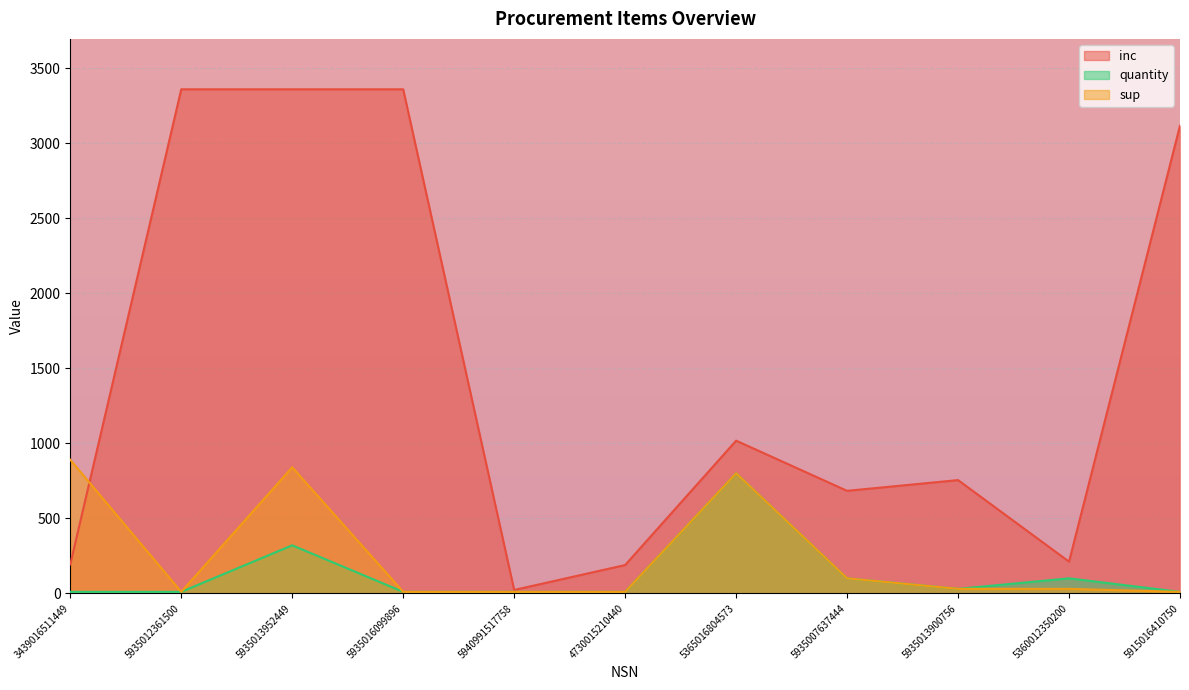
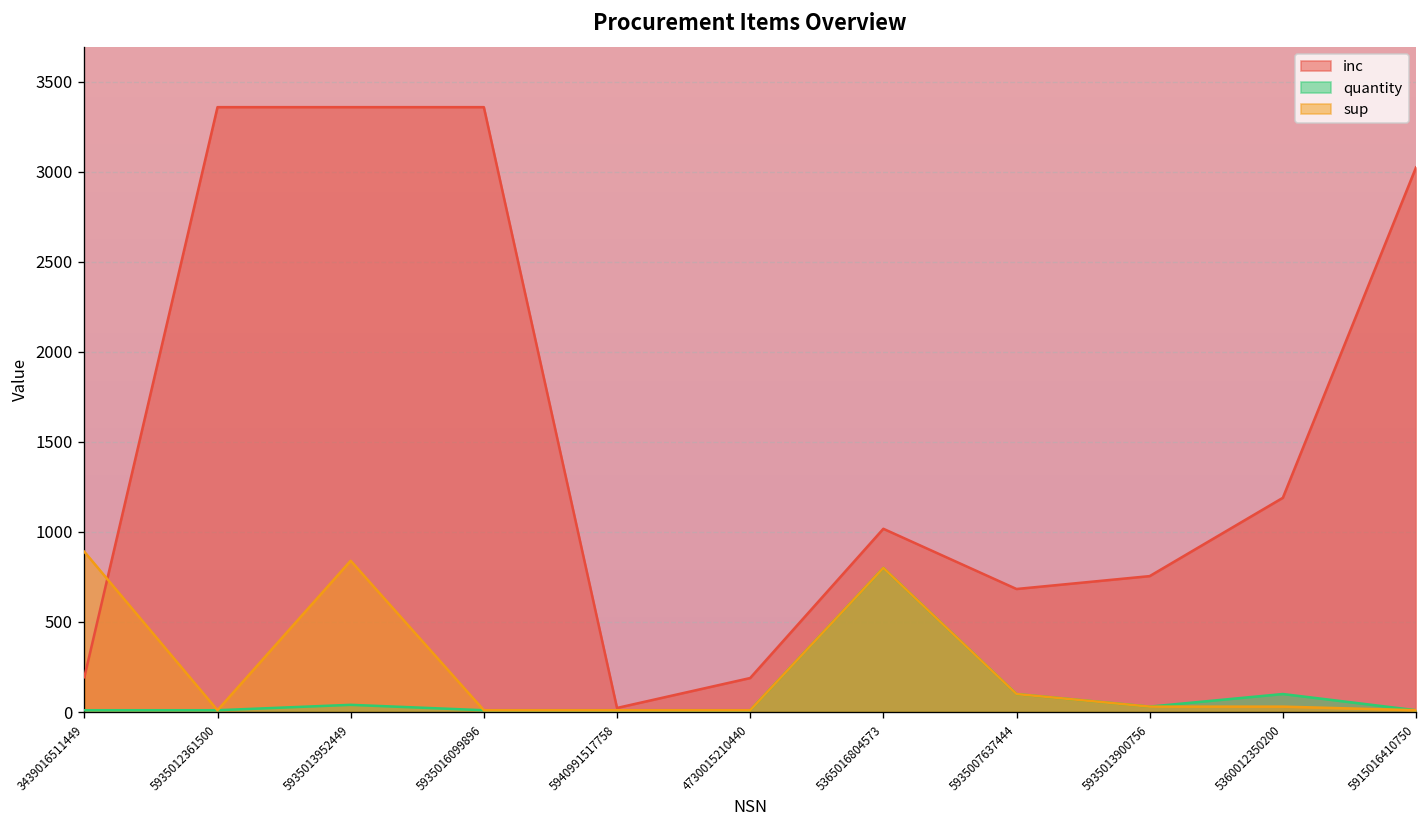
quantity, 5935013952449: 320 -> 40
inc, 5360012350200: 210 -> 1190
inc, 5915016410750: 3120 -> 3020
